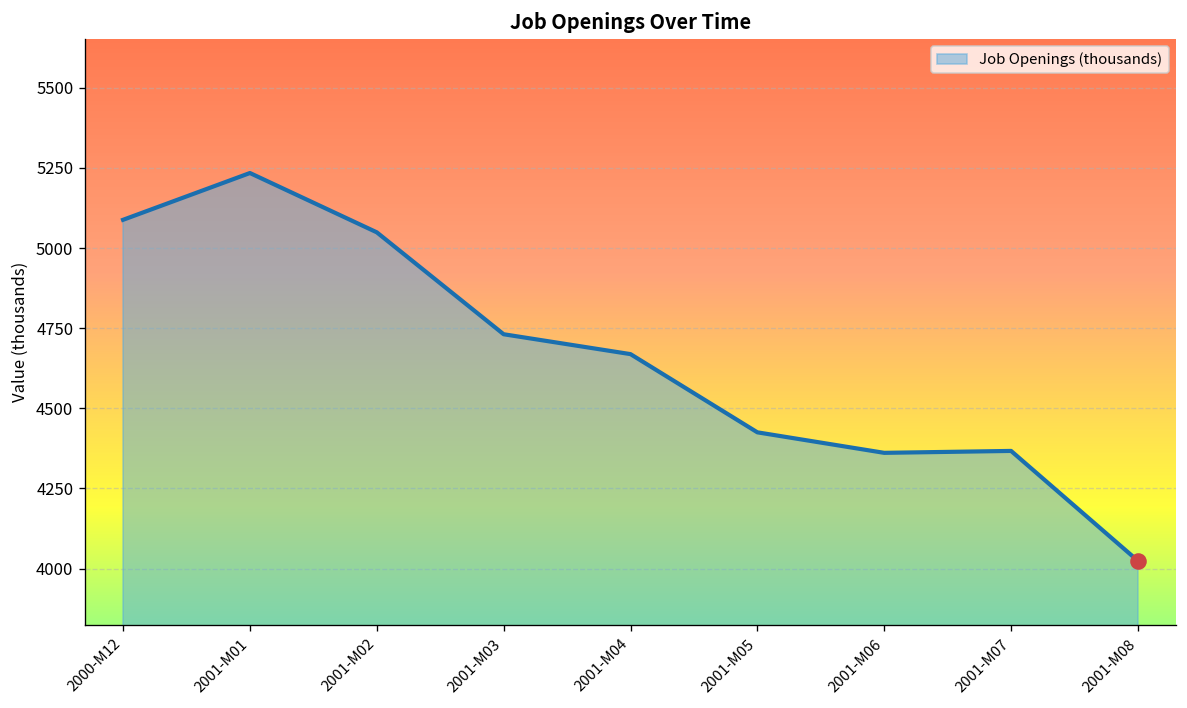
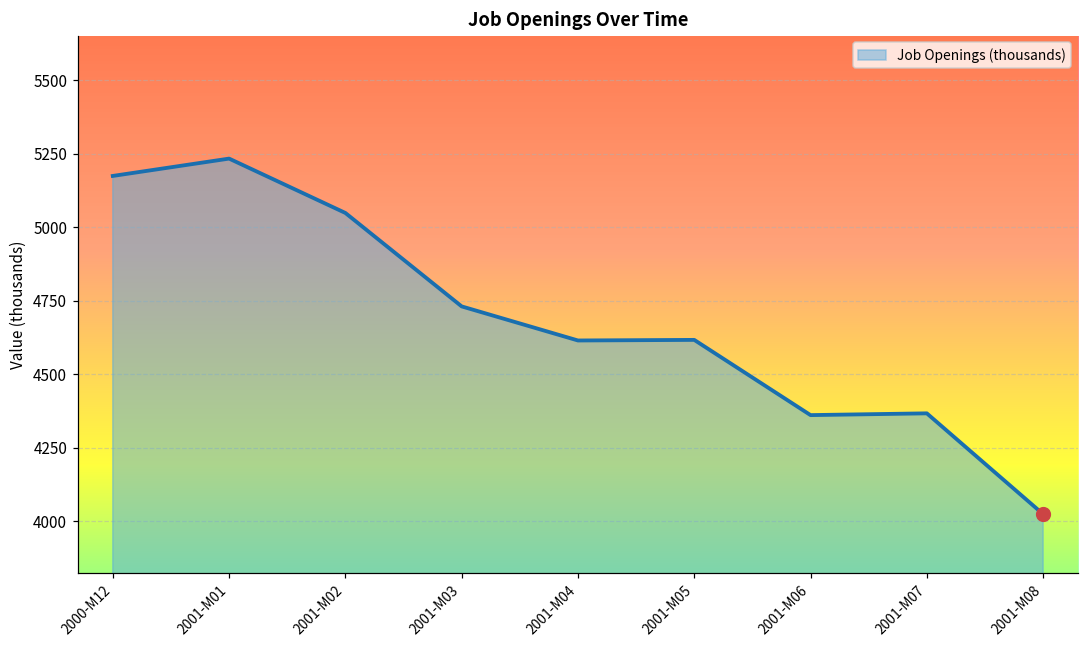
Job Openings (thousands), 2000-M12: 5090 -> 5180
Job Openings (thousands), 2001-M04: 4670 -> 4620
Job Openings (thousands), 2001-M05: 4430 -> 4620
